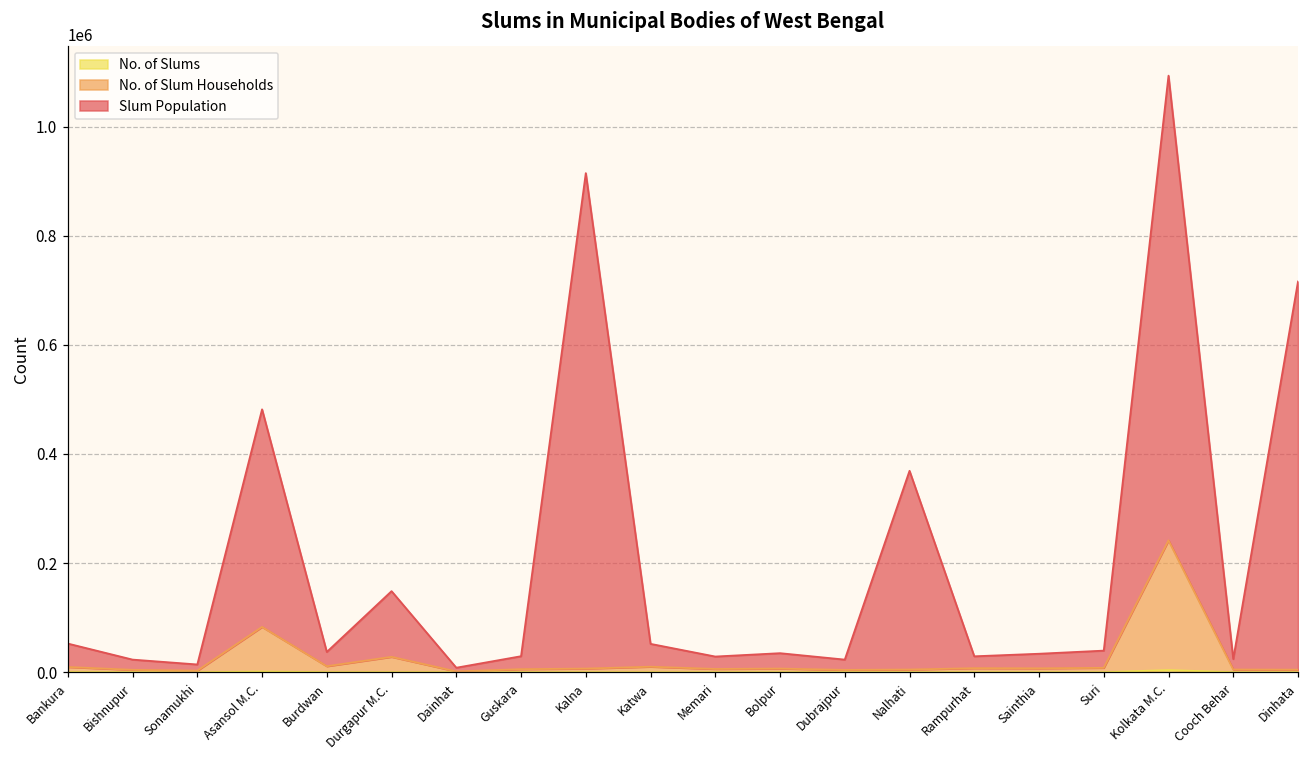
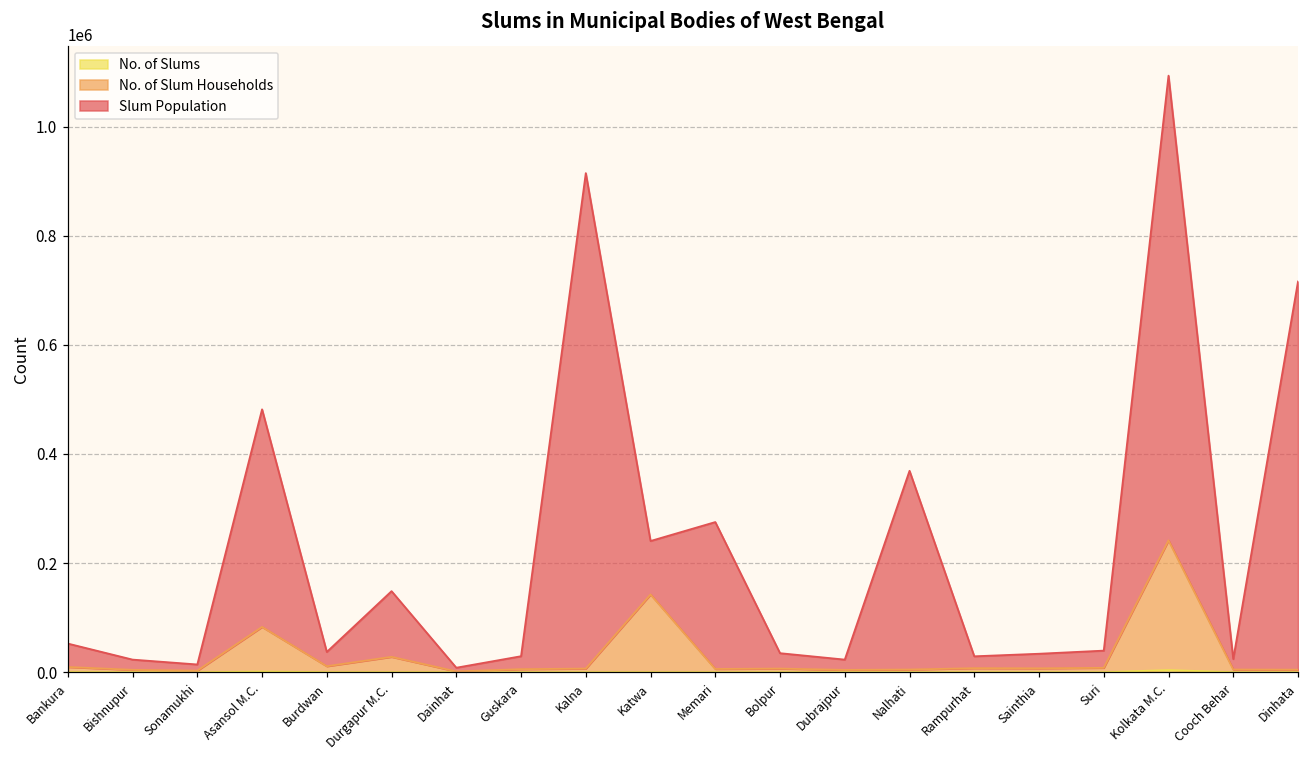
No. of Slum Households, Katwa: 10000 -> 140000
Slum Population, Katwa: 40000 -> 100000
Slum Population, Memari: 20000 -> 270000
